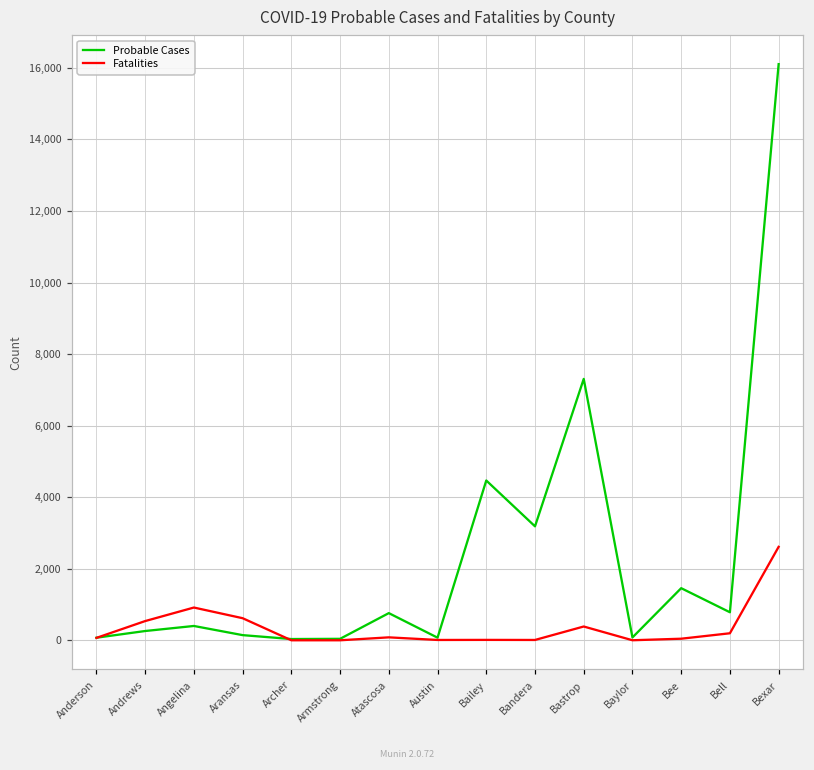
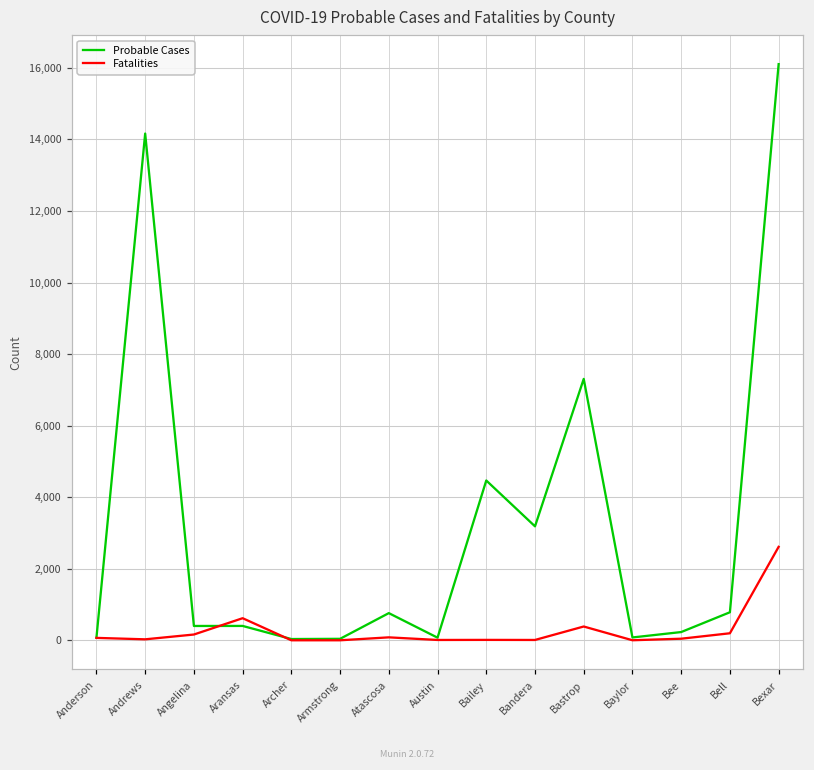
Probable Cases, Andrews: 300 -> 14,200
Fatalities, Andrews: 500 -> 0
Fatalities, Angelina: 900 -> 200
Probable Cases, Aransas: 200 -> 400
Probable Cases, Bee: 1,500 -> 200
